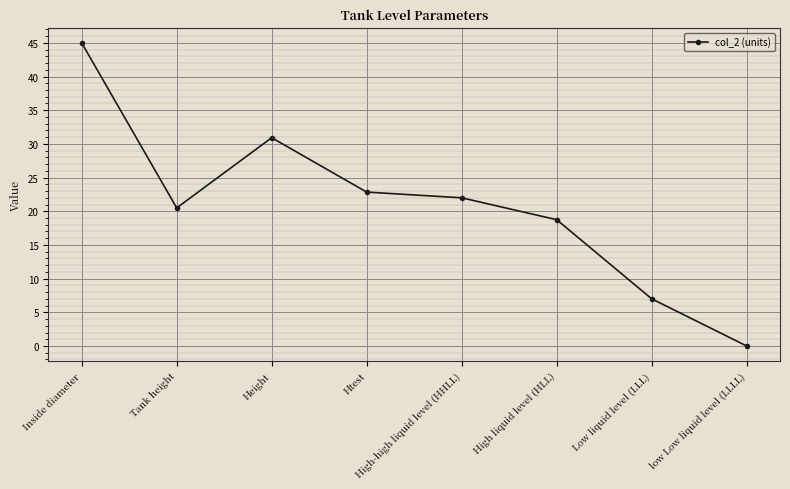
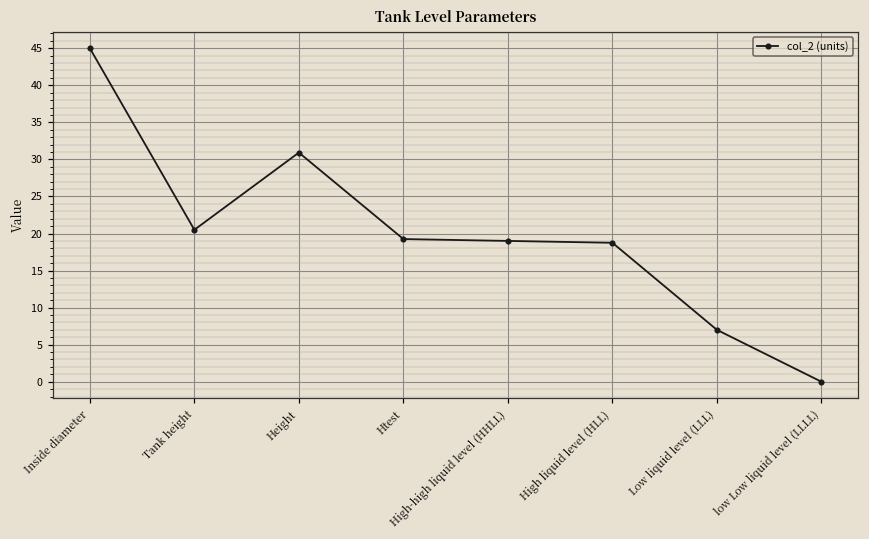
Htest: 23 -> 19
High-high liquid level (HHLL): 22 -> 19
